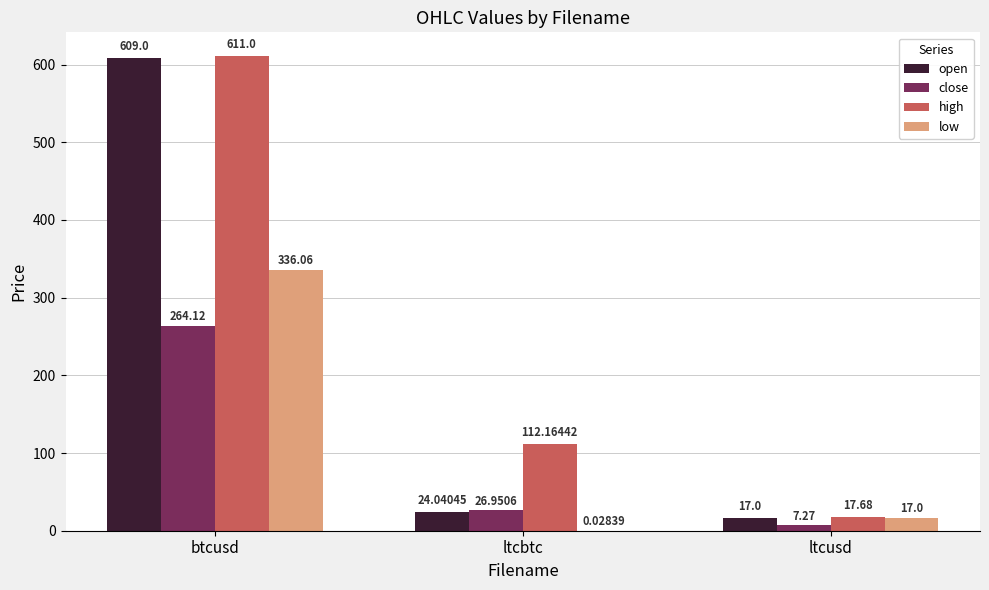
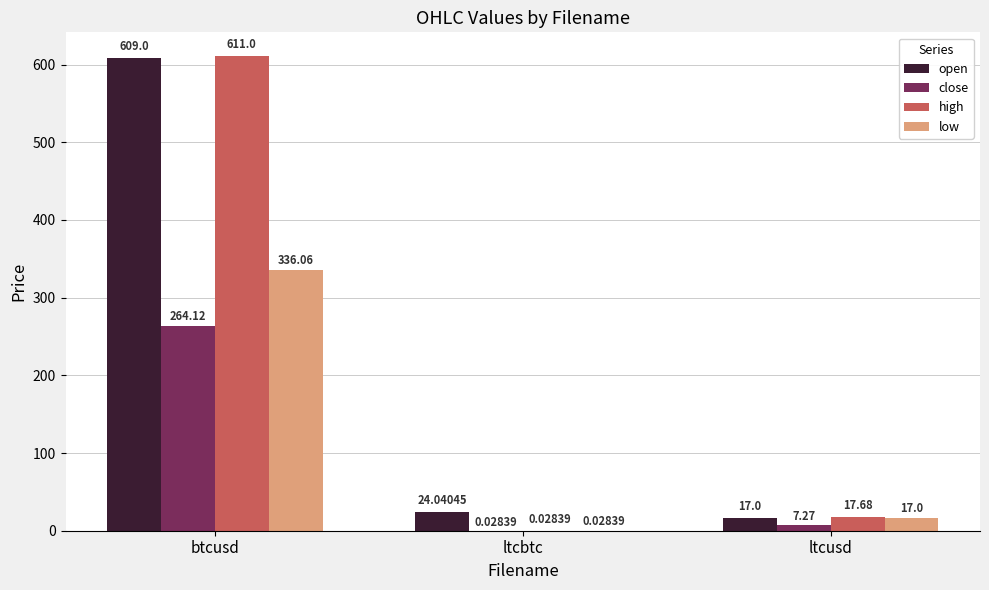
close, ltcbtc: 26.9506 -> 0.02839
high, ltcbtc: 112.16442 -> 0.02839
